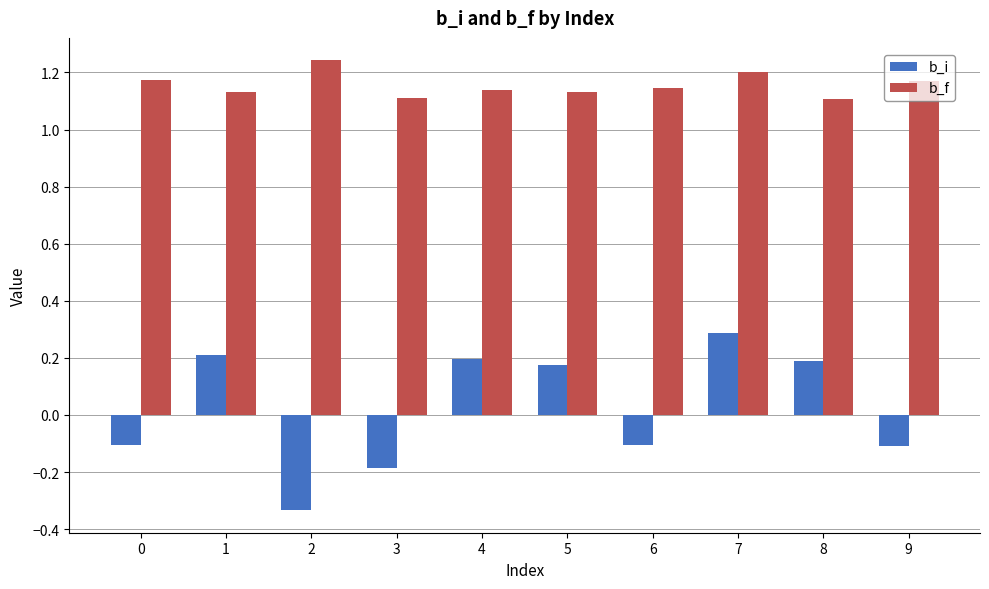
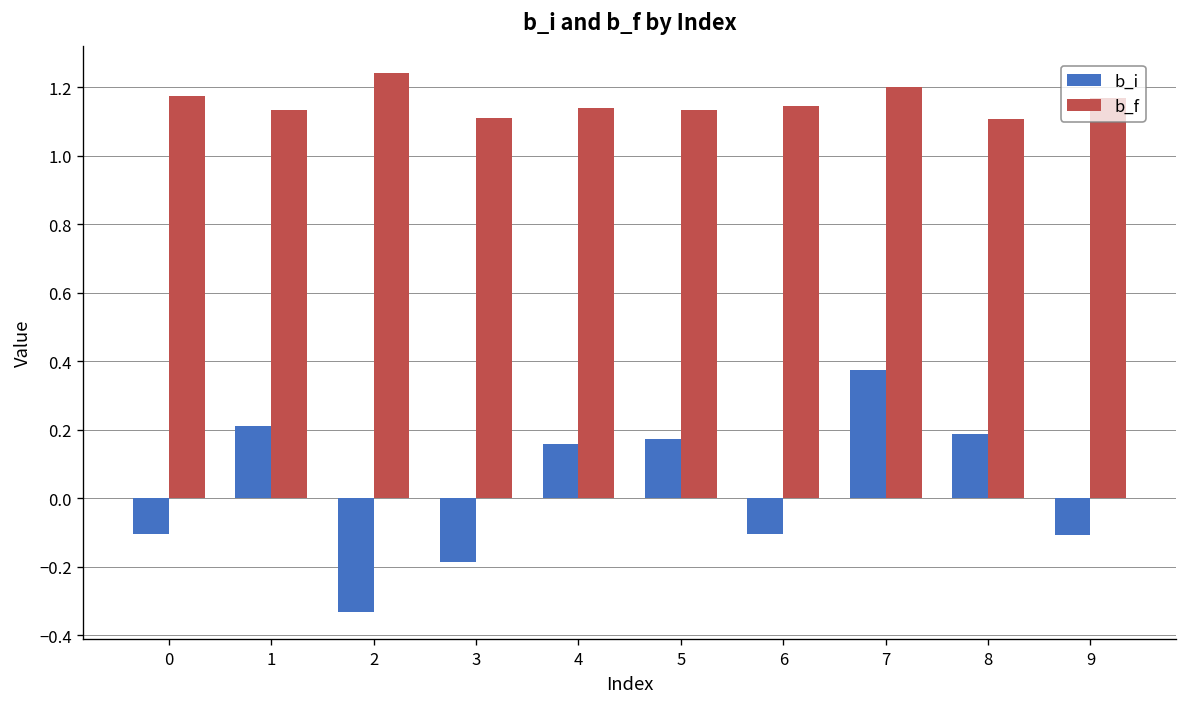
b_i, 4: 0.20 -> 0.16
b_i, 7: 0.29 -> 0.37
